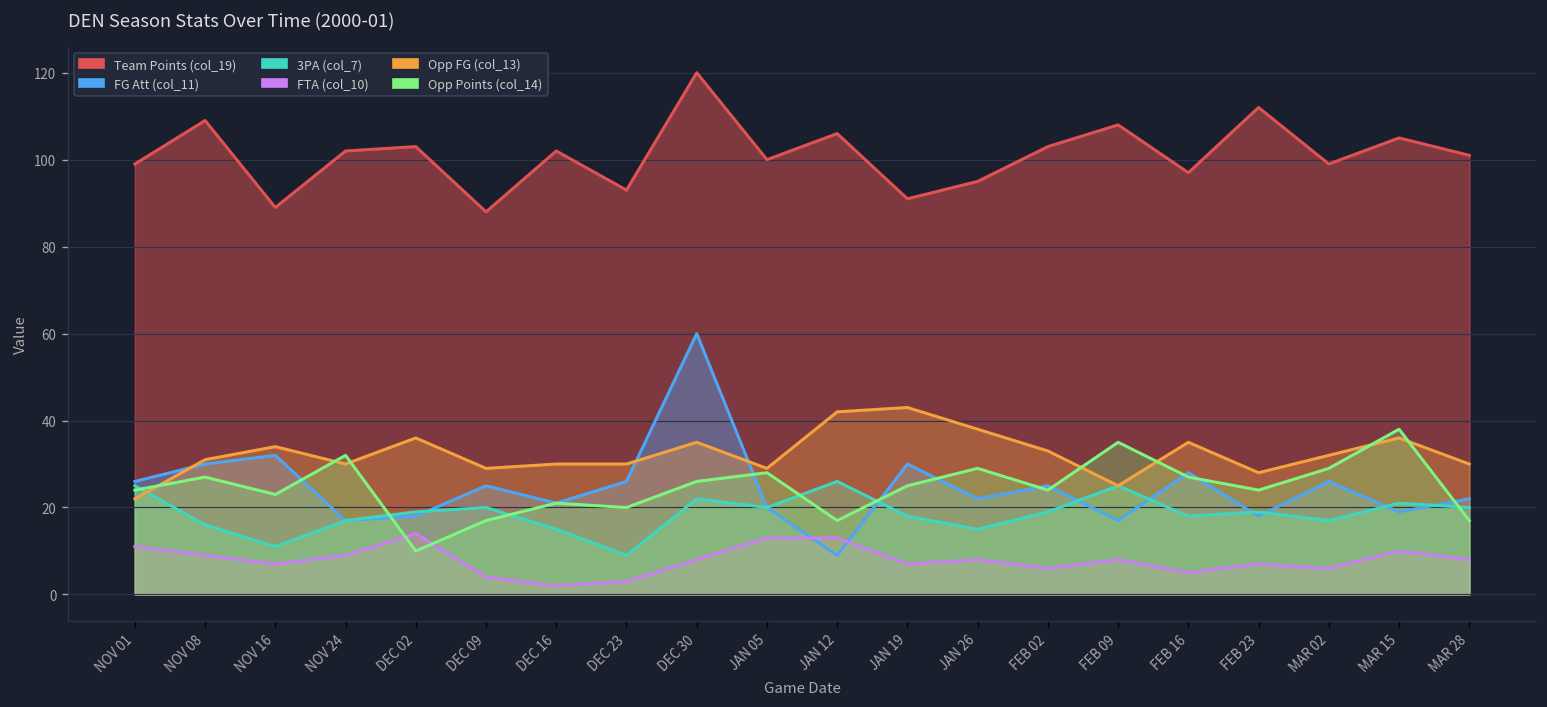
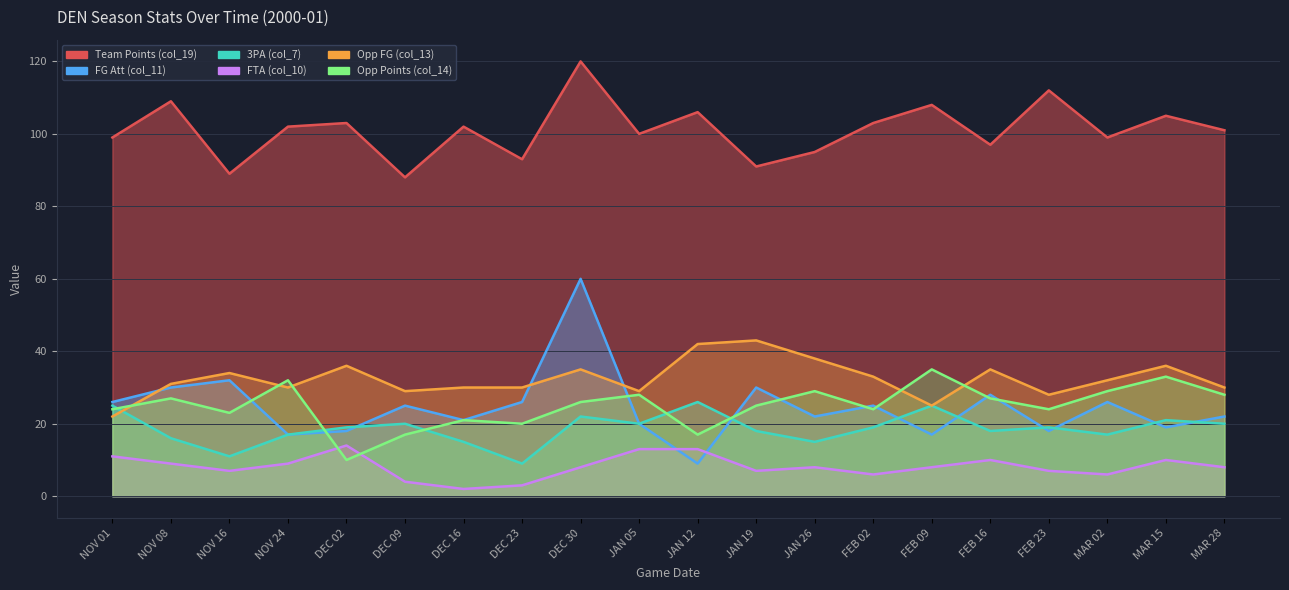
FTA (col_10), FEB 16: 5 -> 10
Opp Points (col_14), MAR 15: 38 -> 33
Opp Points (col_14), MAR 28: 17 -> 28
